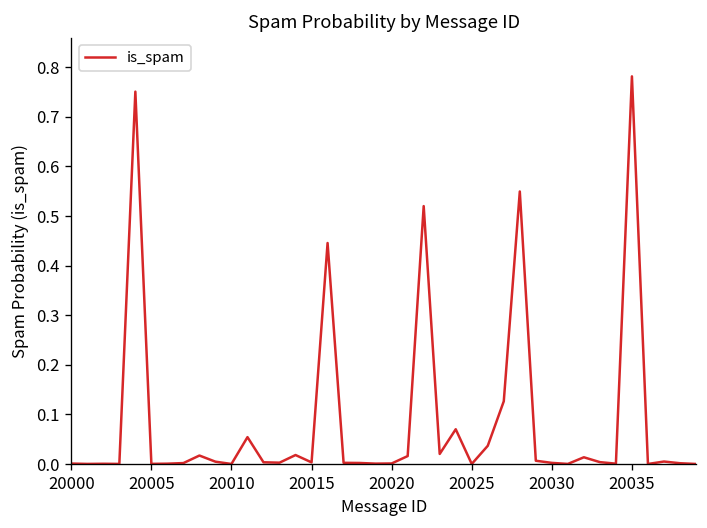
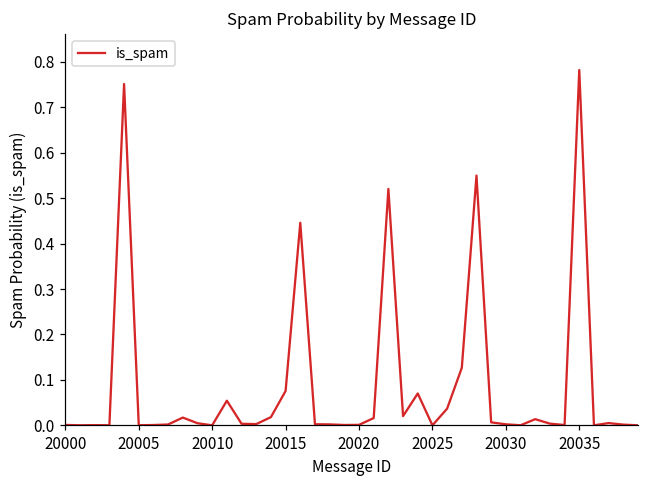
20015: 0.00 -> 0.08
